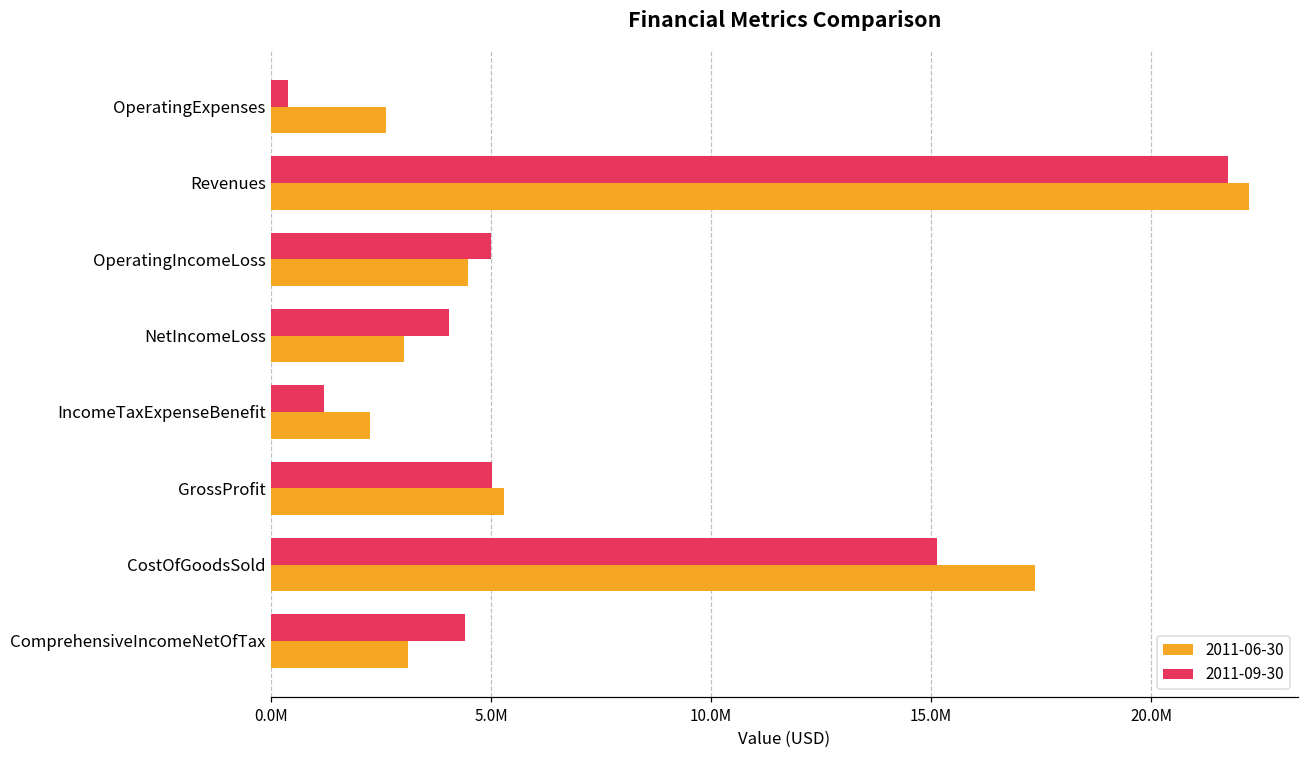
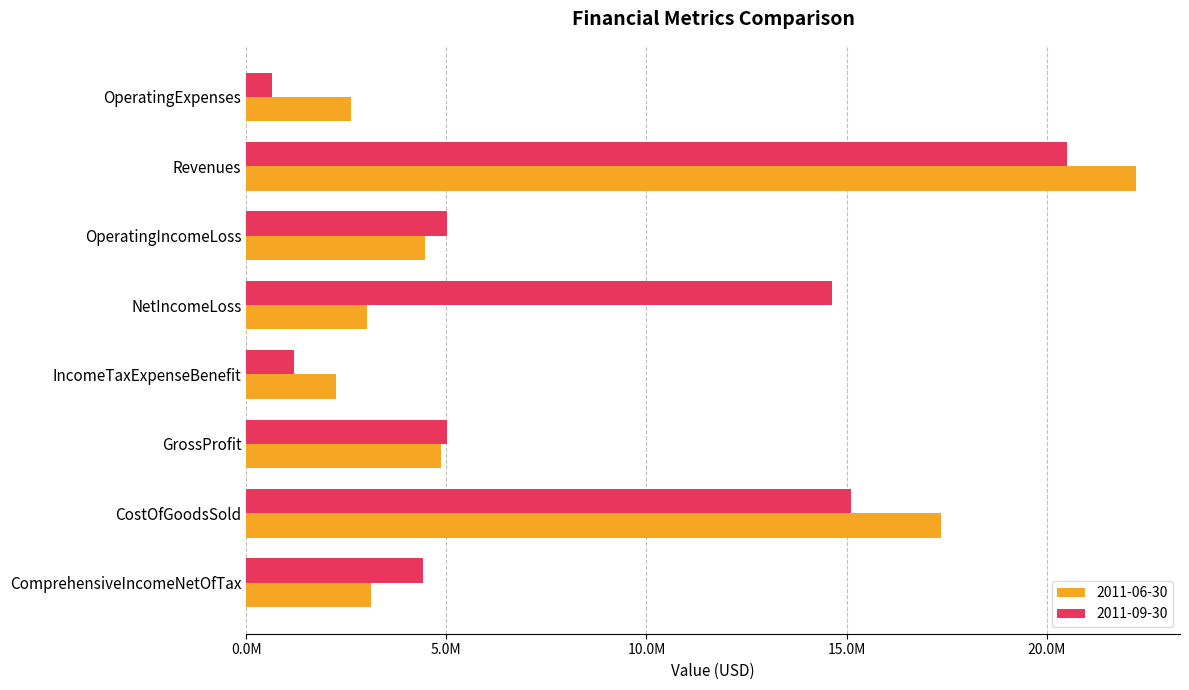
2011-09-30, OperatingExpenses: 400000 -> 600000
2011-09-30, Revenues: 21700000 -> 20500000
2011-09-30, NetIncomeLoss: 4100000 -> 14600000
2011-06-30, GrossProfit: 5300000 -> 4900000
